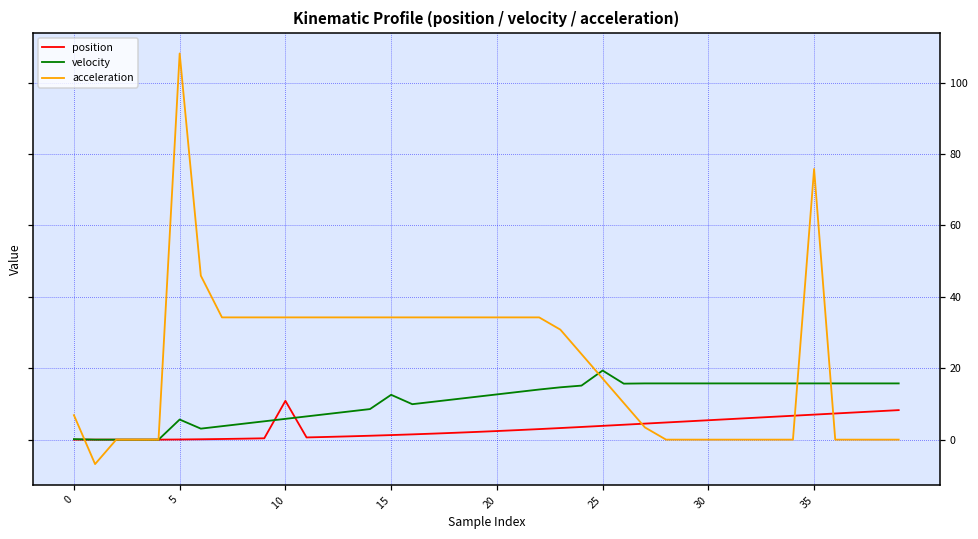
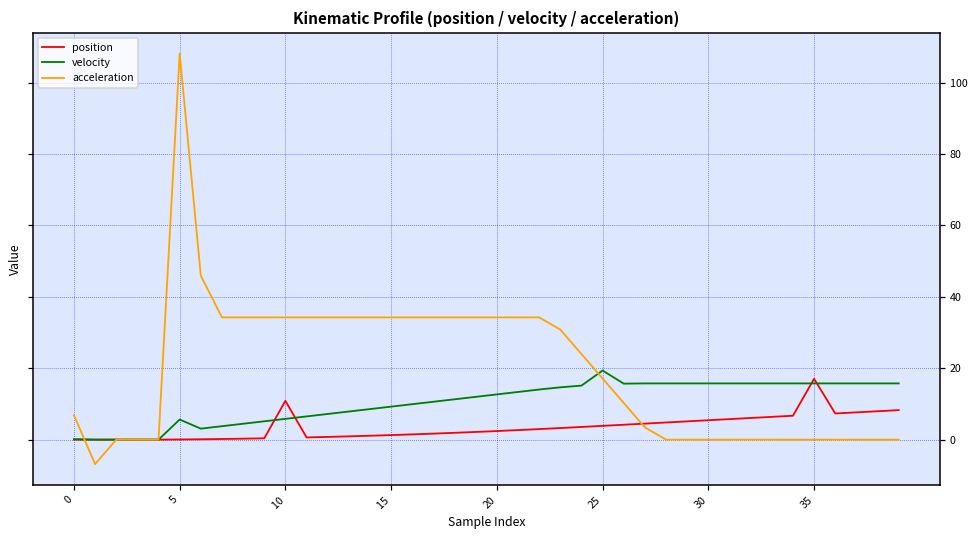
velocity, 15: 13 -> 9
position, 35: 7 -> 17
acceleration, 35: 76 -> 0
